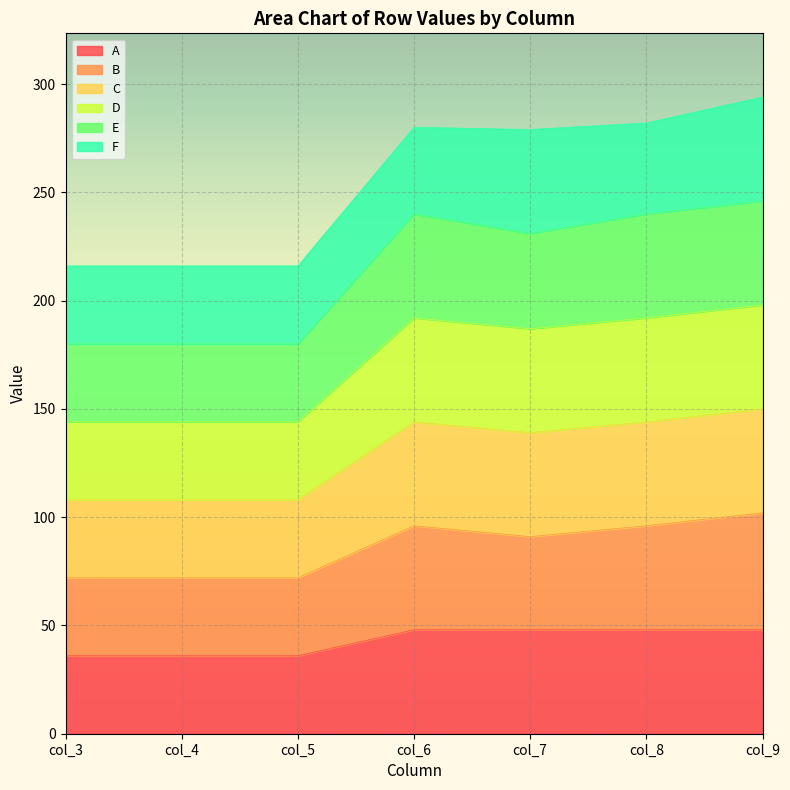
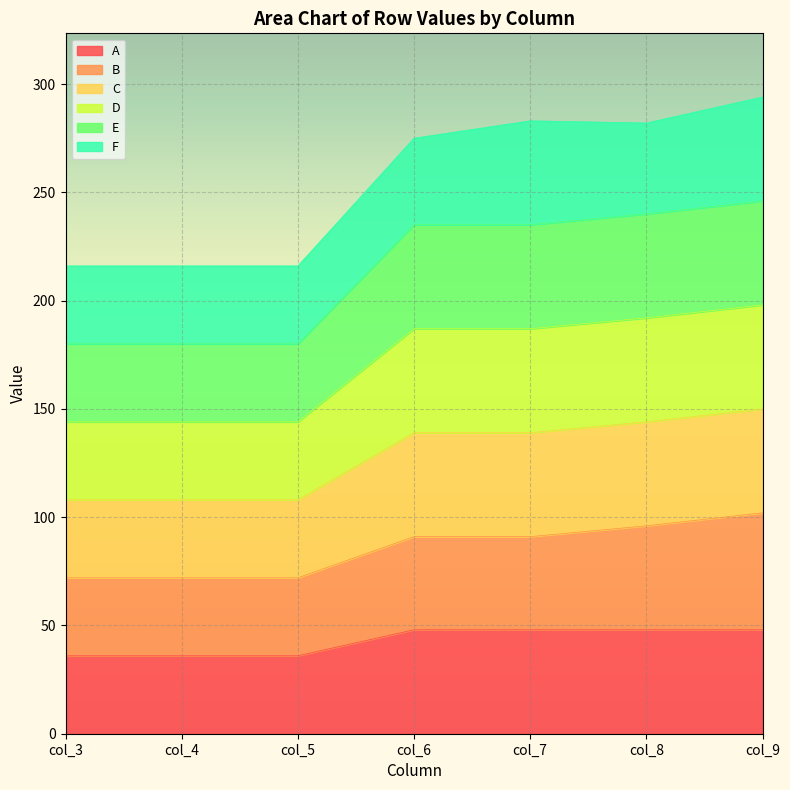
B, col_6: 48 -> 43
E, col_7: 44 -> 48
